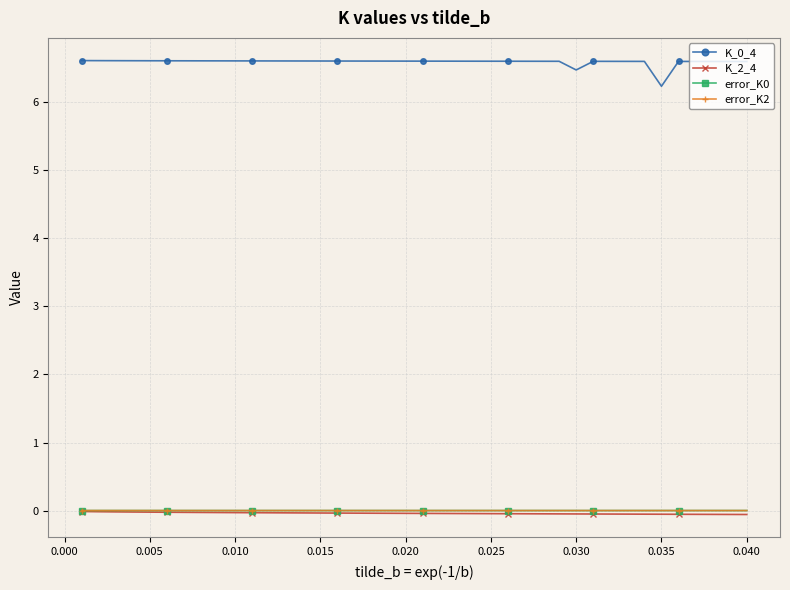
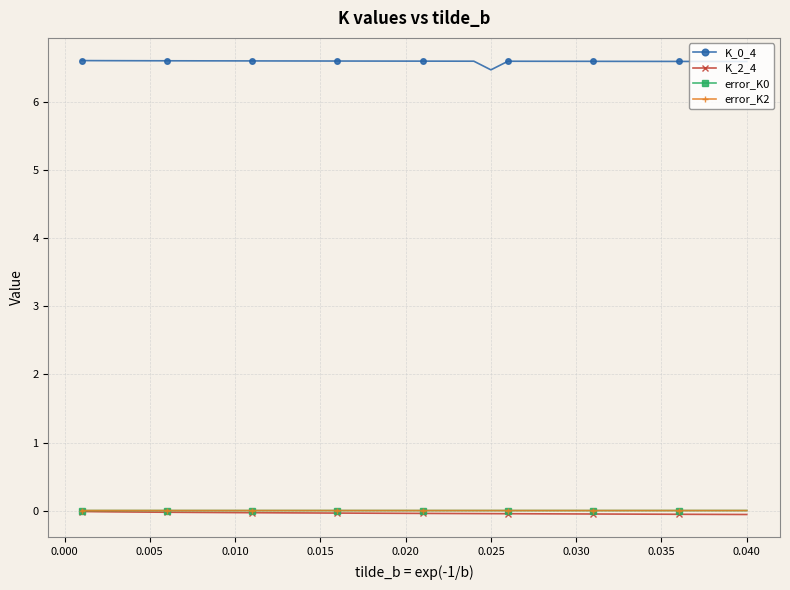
K_0_4, 0.025: 6.6 -> 6.5
K_0_4, 0.030: 6.5 -> 6.6
K_0_4, 0.035: 6.2 -> 6.6
